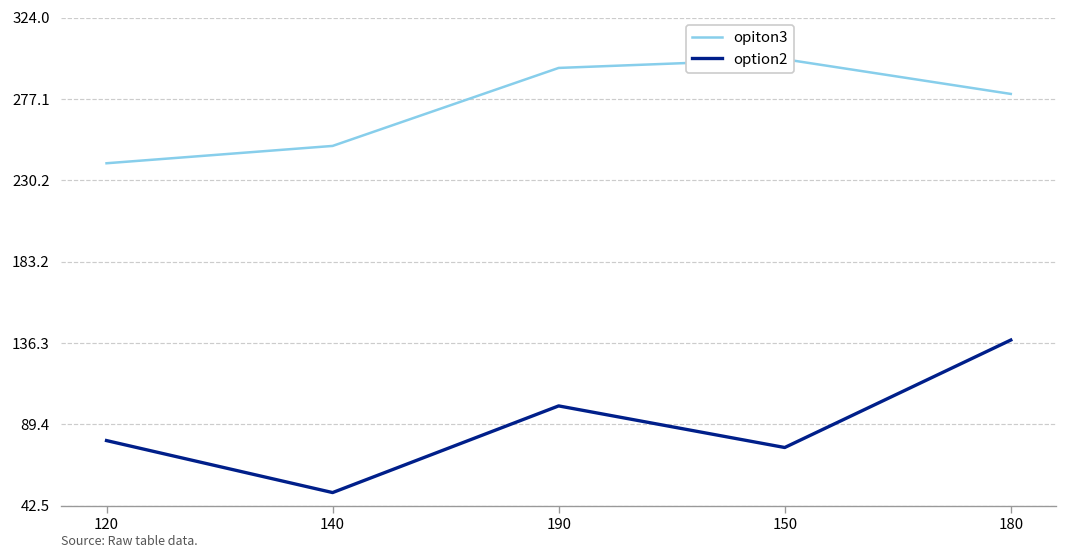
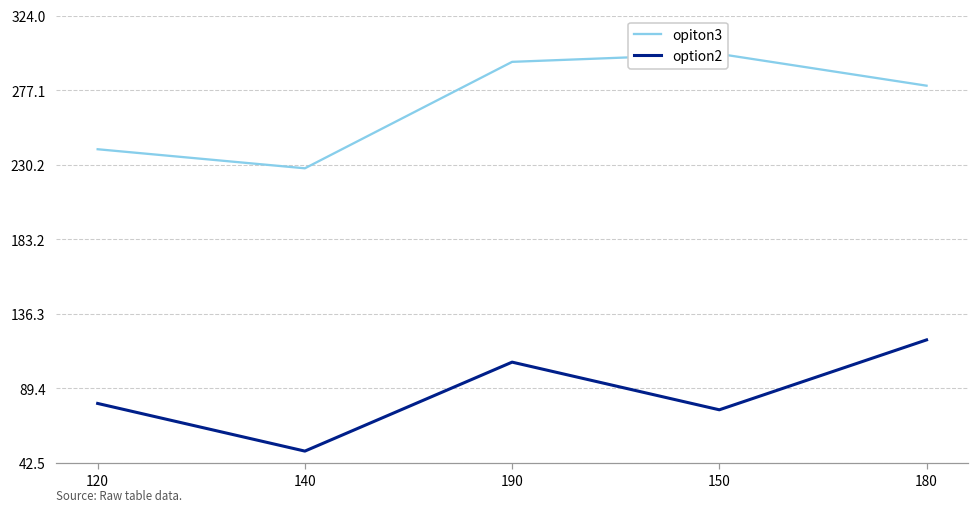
opiton3, 140: 250 -> 228
option2, 190: 100 -> 106
option2, 180: 138 -> 120
